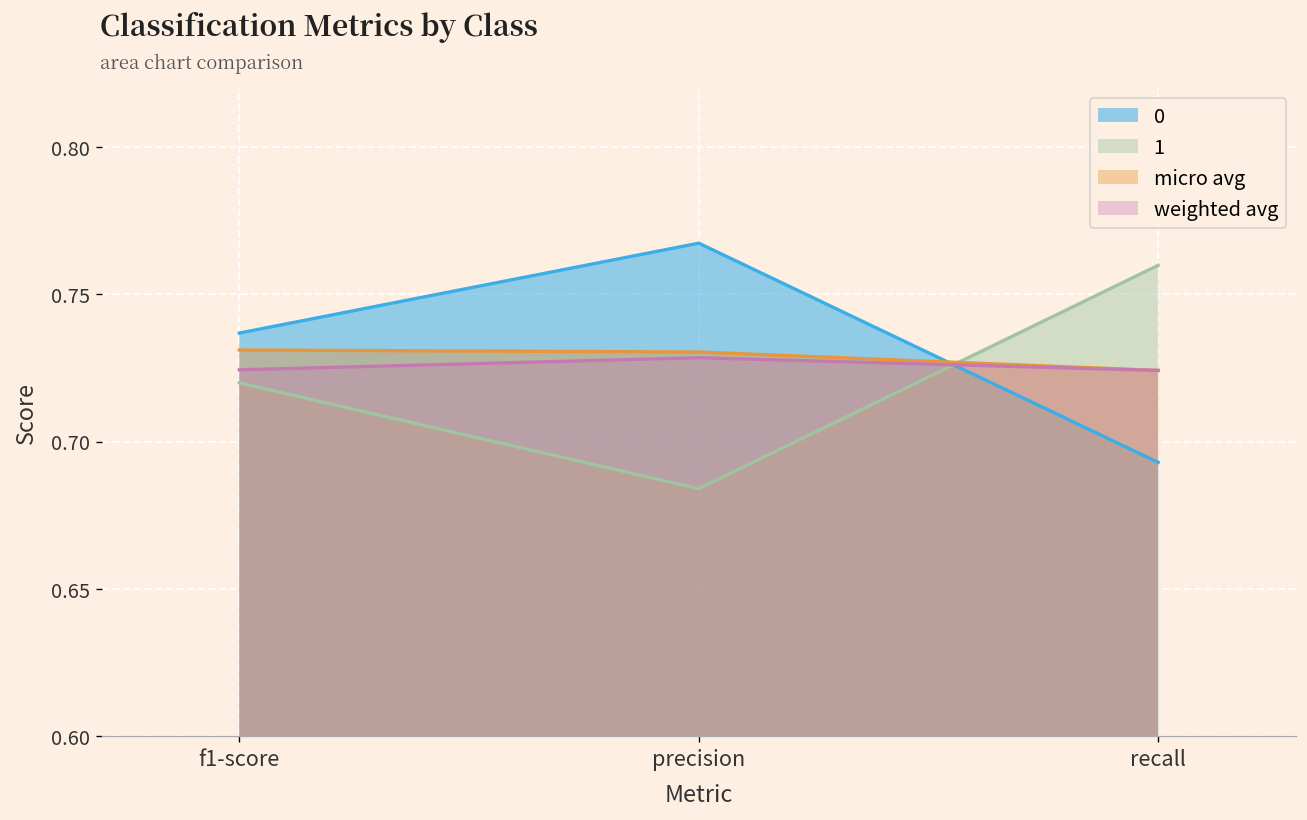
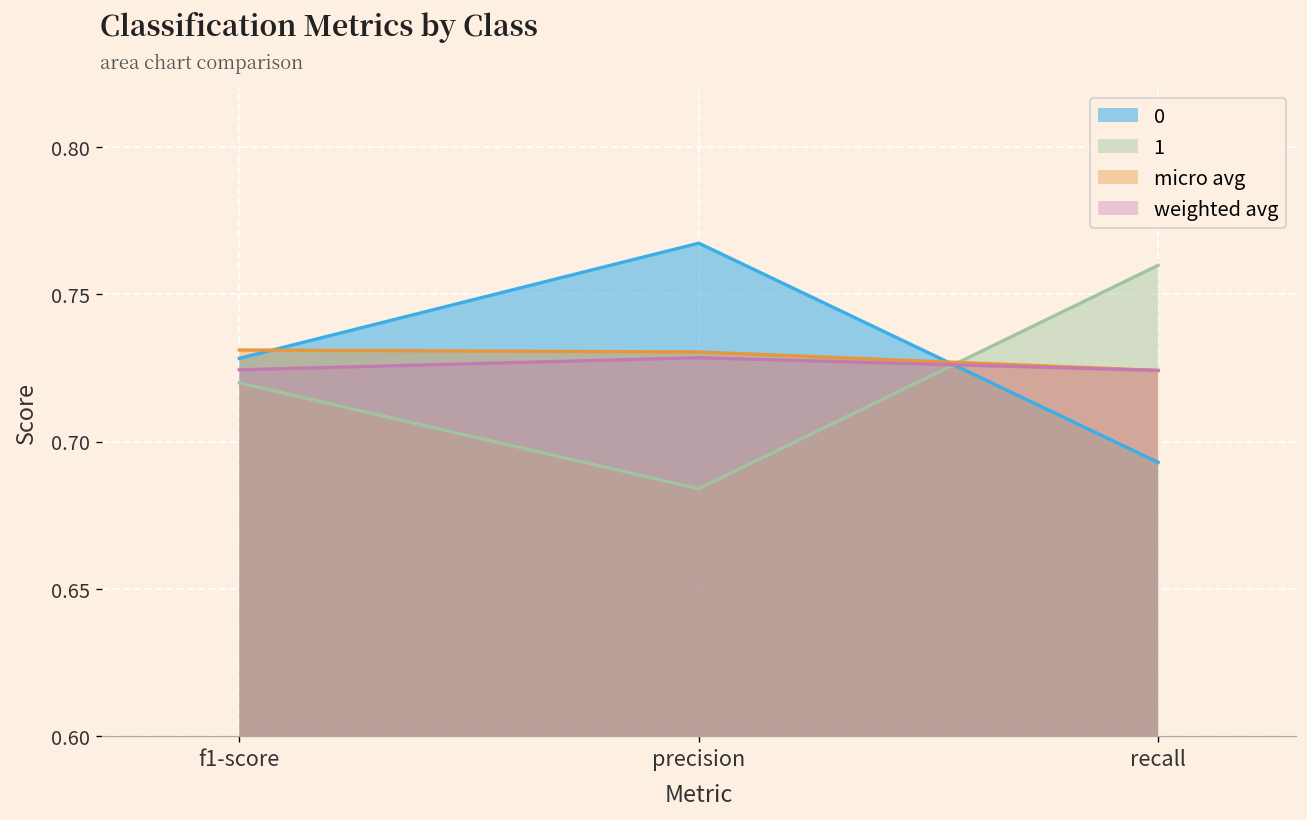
0, f1-score: 0.737 -> 0.728
